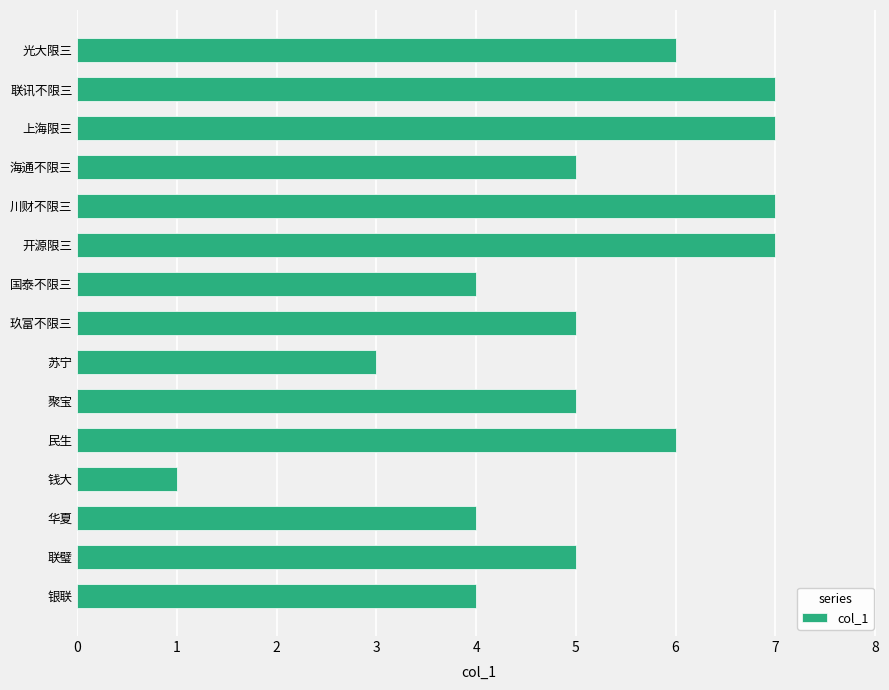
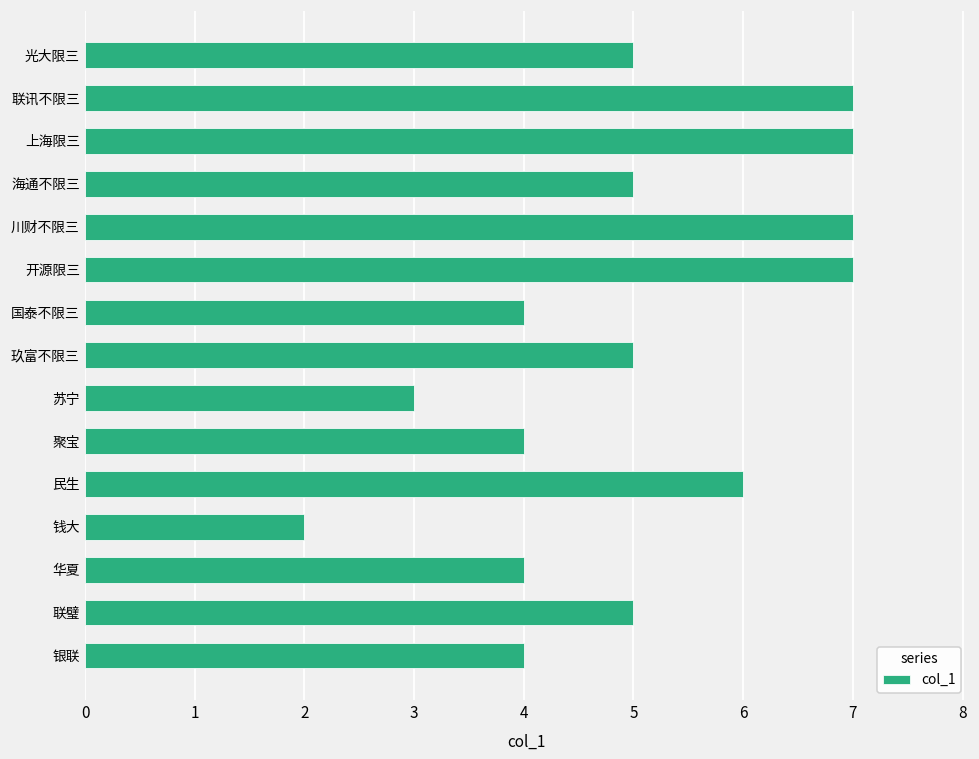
光大限三: 6 -> 5
聚宝: 5 -> 4
钱大: 1 -> 2
